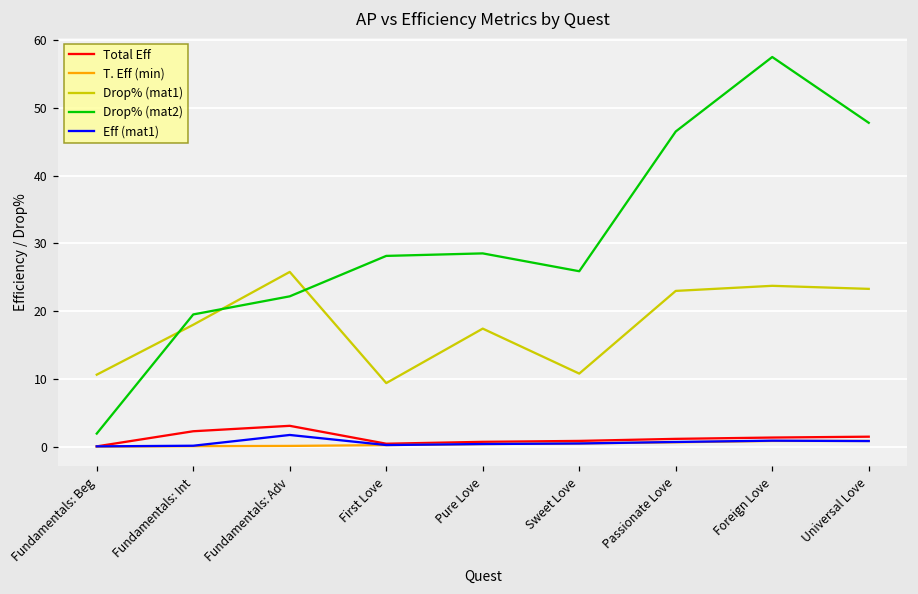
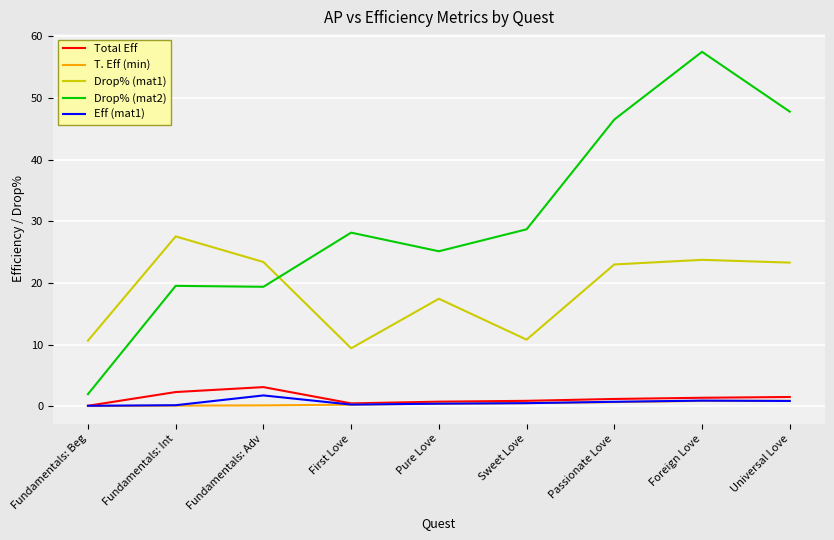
Drop% (mat1), Fundamentals: Int: 18 -> 28
Drop% (mat1), Fundamentals: Adv: 26 -> 23
Drop% (mat2), Fundamentals: Adv: 22 -> 19
Drop% (mat2), Pure Love: 29 -> 25
Drop% (mat2), Sweet Love: 26 -> 29
